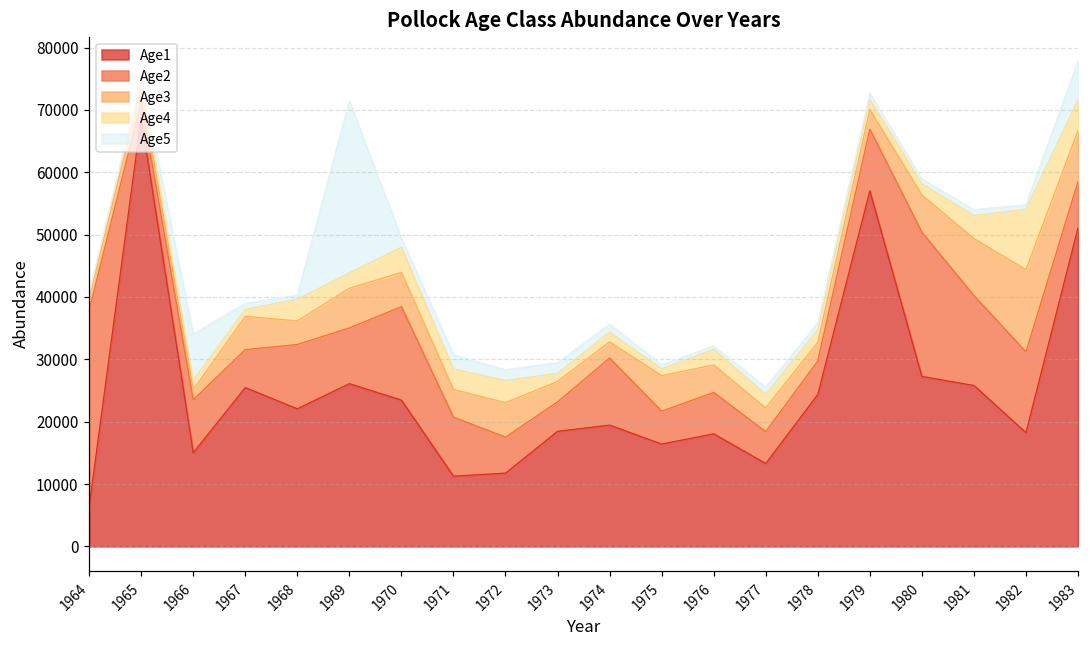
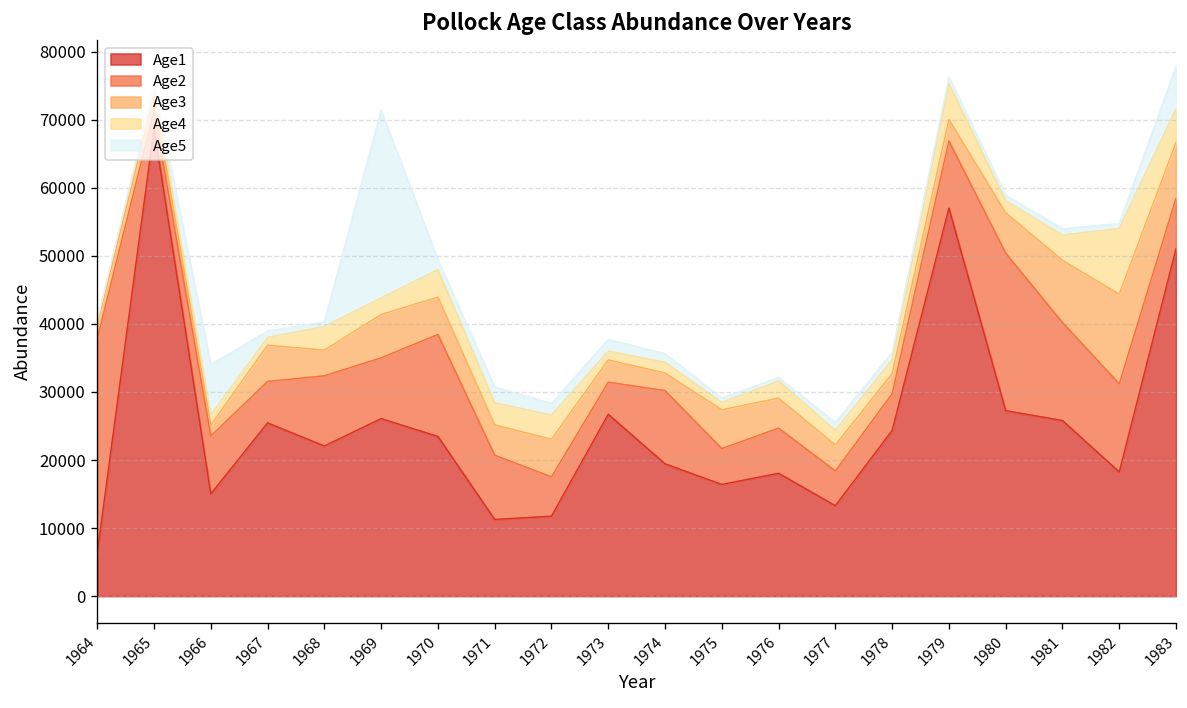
Age1, 1973: 18000 -> 27000
Age4, 1979: 2000 -> 5000
